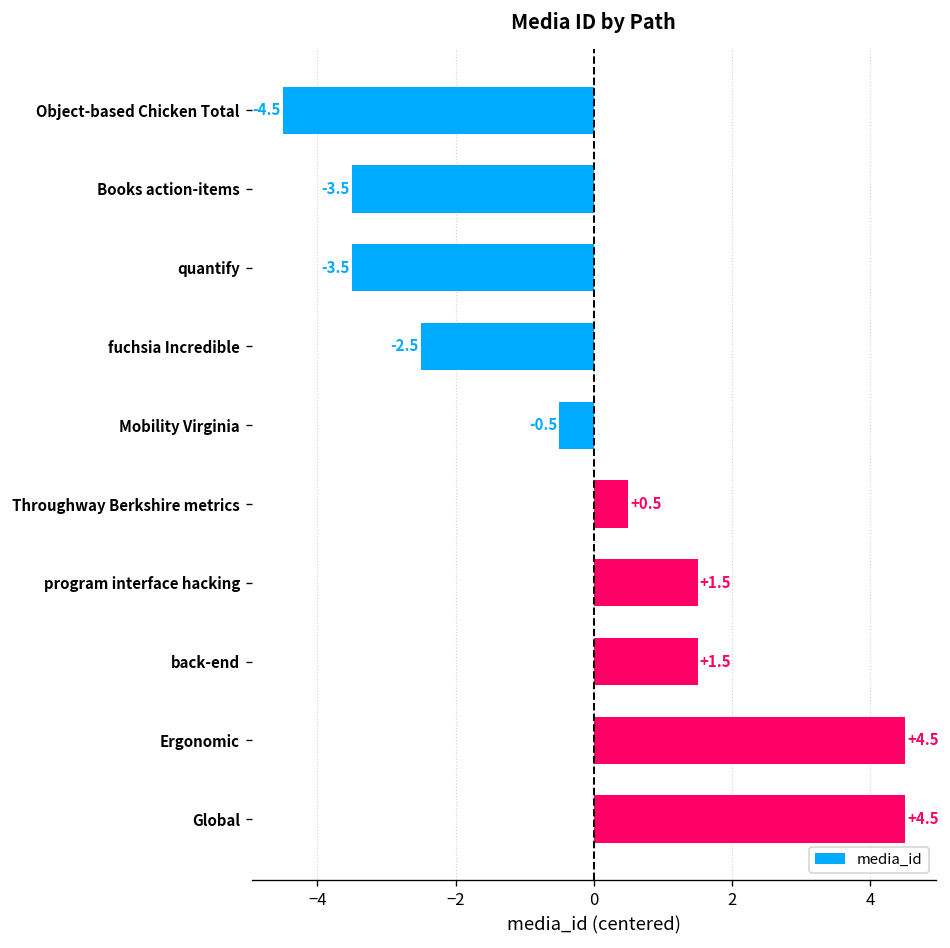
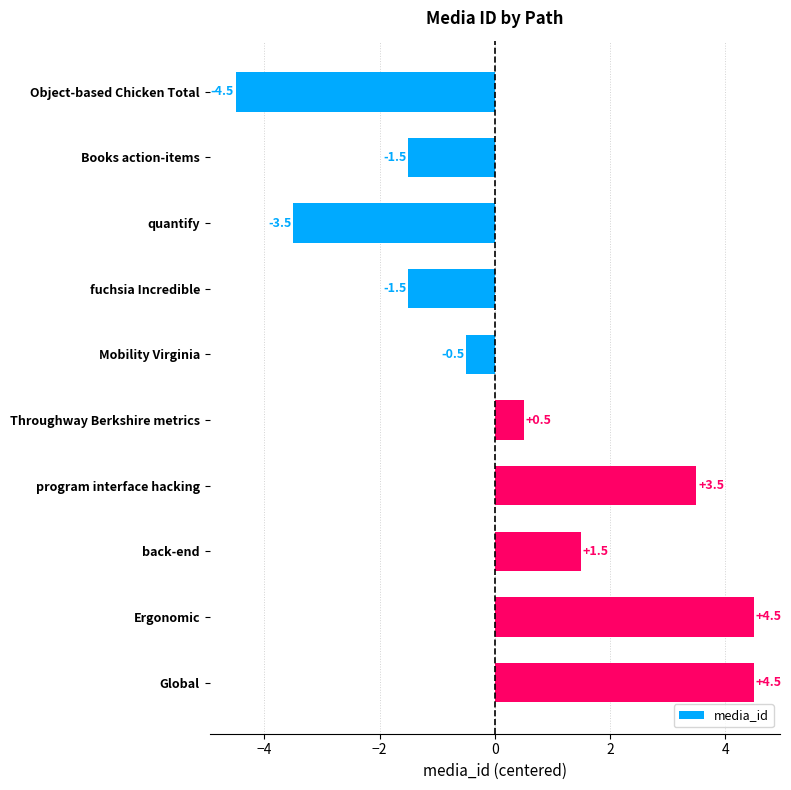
Books action-items: -3.5 -> -1.5
fuchsia Incredible: -2.5 -> -1.5
program interface hacking: +1.5 -> +3.5
